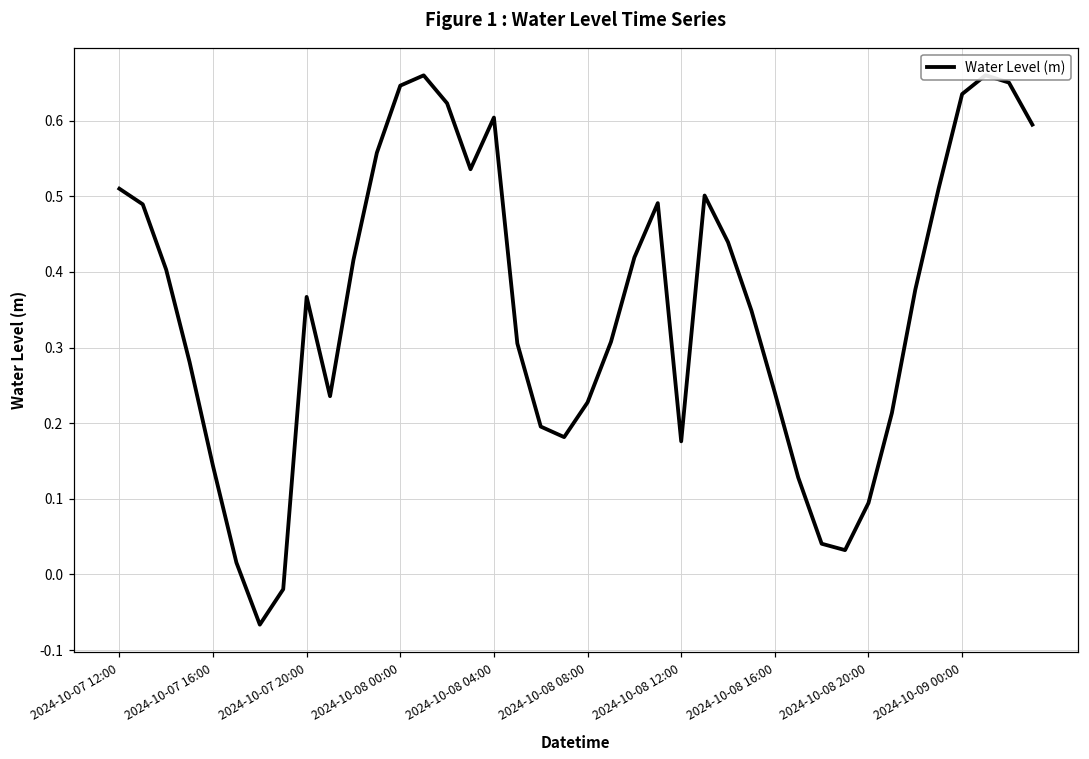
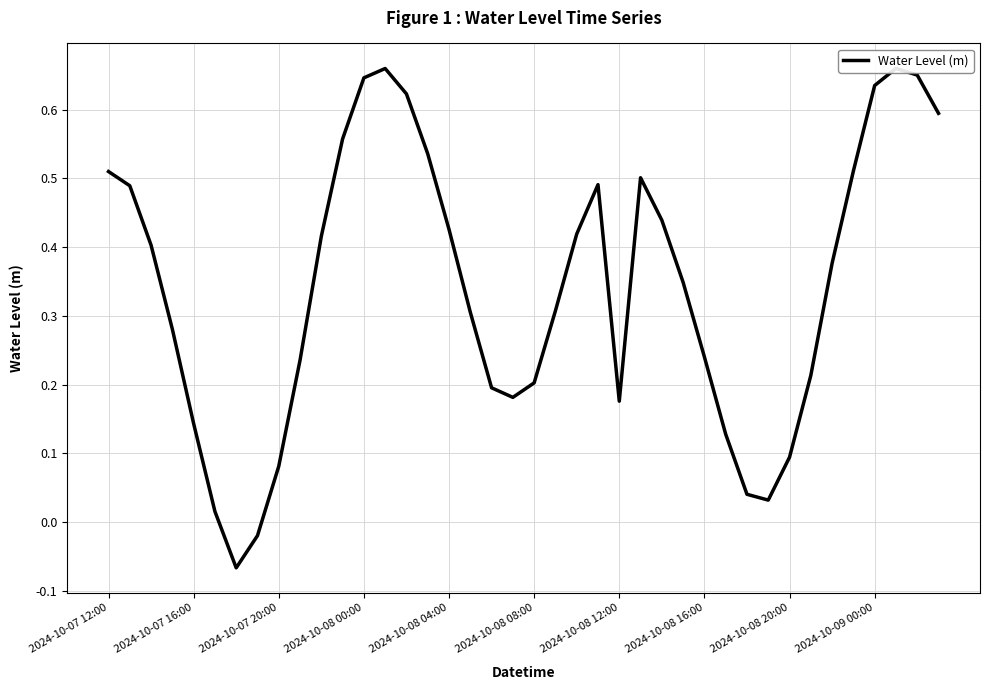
2024-10-07 20:00: 0.37 -> 0.08
2024-10-08 04:00: 0.60 -> 0.43
2024-10-08 08:00: 0.23 -> 0.20
